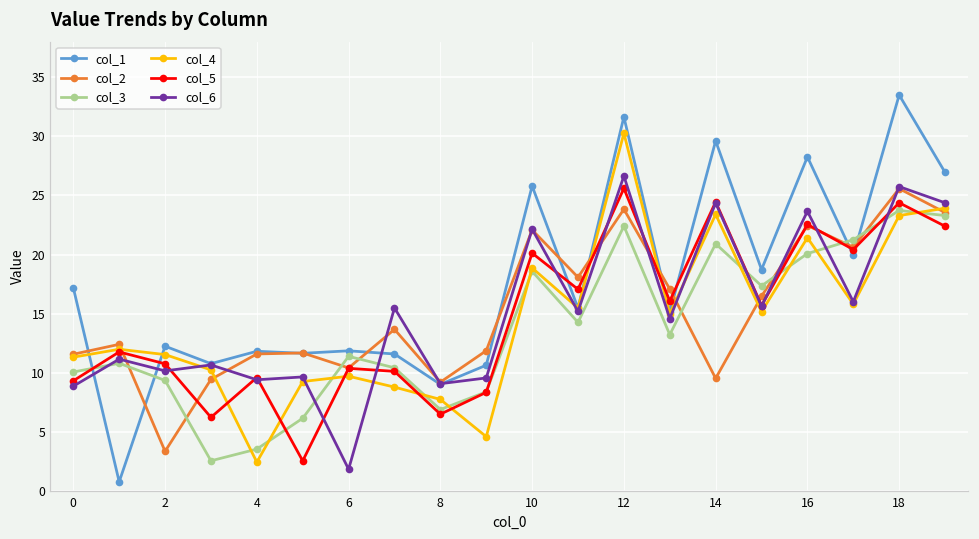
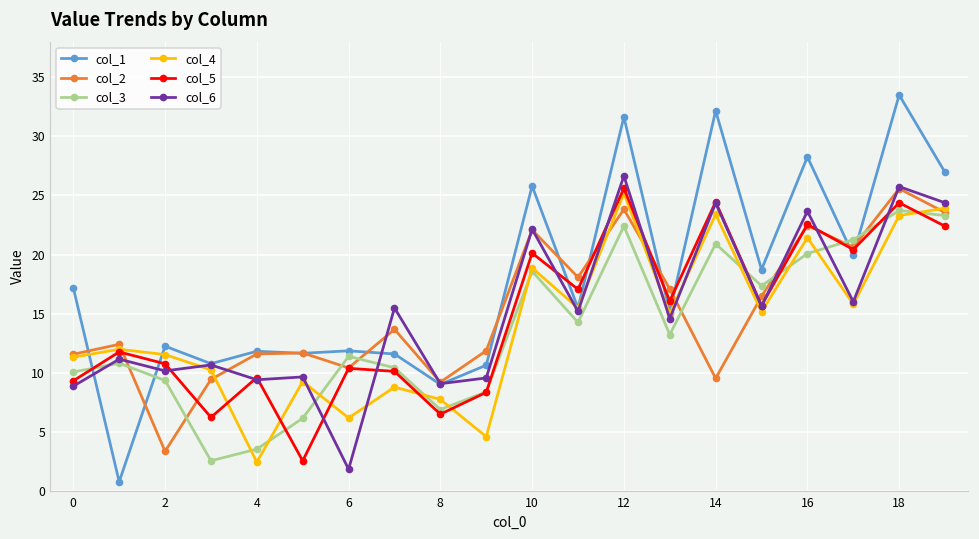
col_4, 6: 9.7 -> 6.2
col_4, 12: 30.3 -> 25.2
col_1, 14: 29.6 -> 32.2
